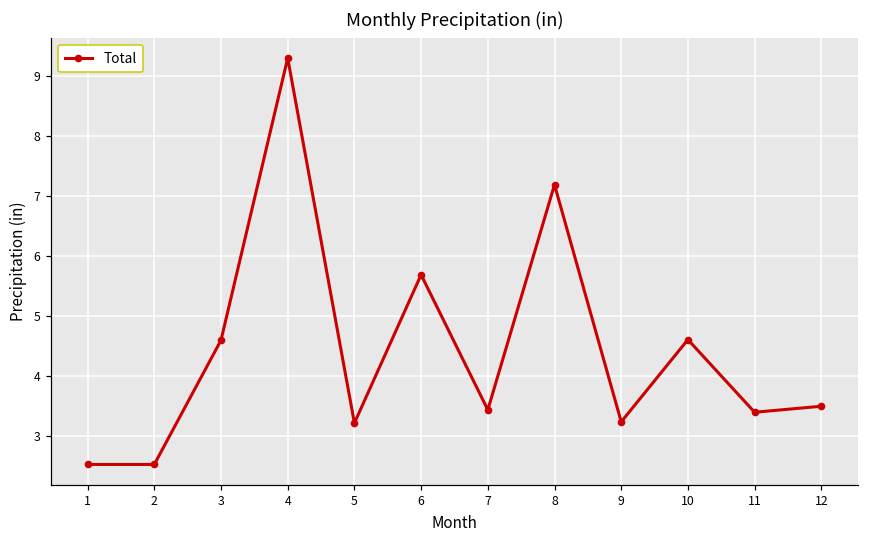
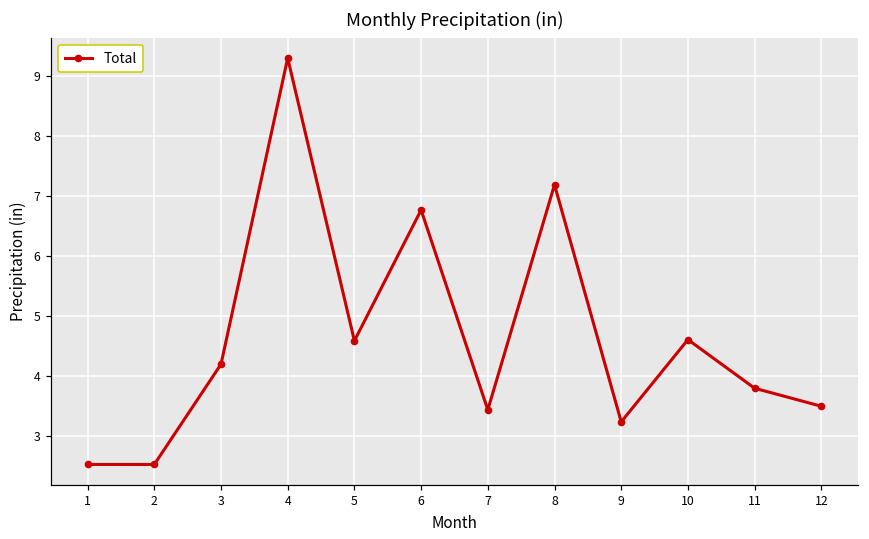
3: 4.6 -> 4.2
5: 3.2 -> 4.6
6: 5.7 -> 6.8
11: 3.4 -> 3.8
